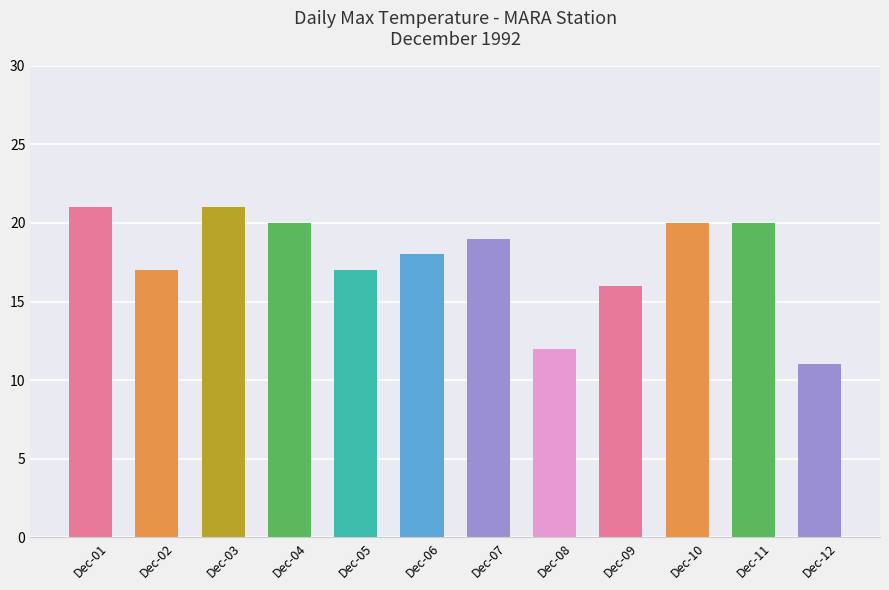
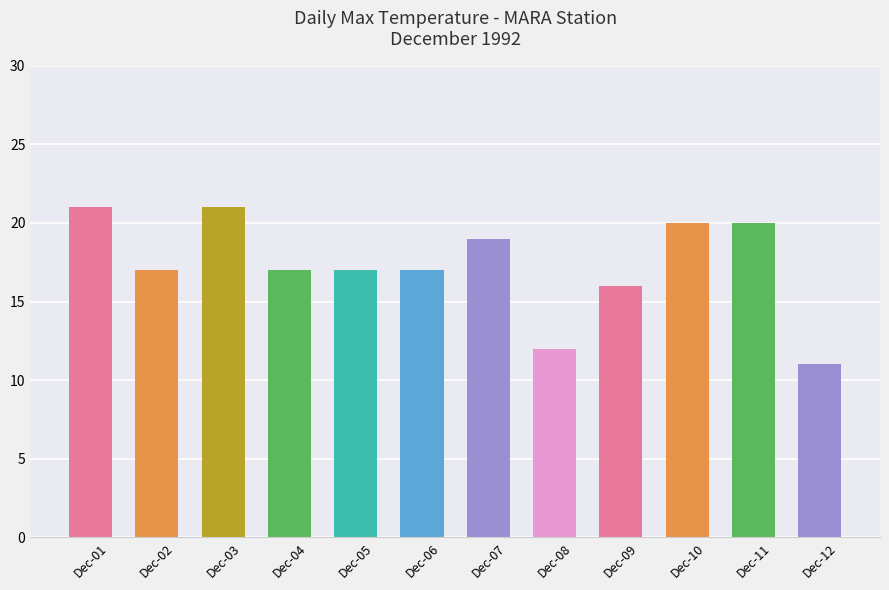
Dec-04: 20 -> 17
Dec-06: 18 -> 17
